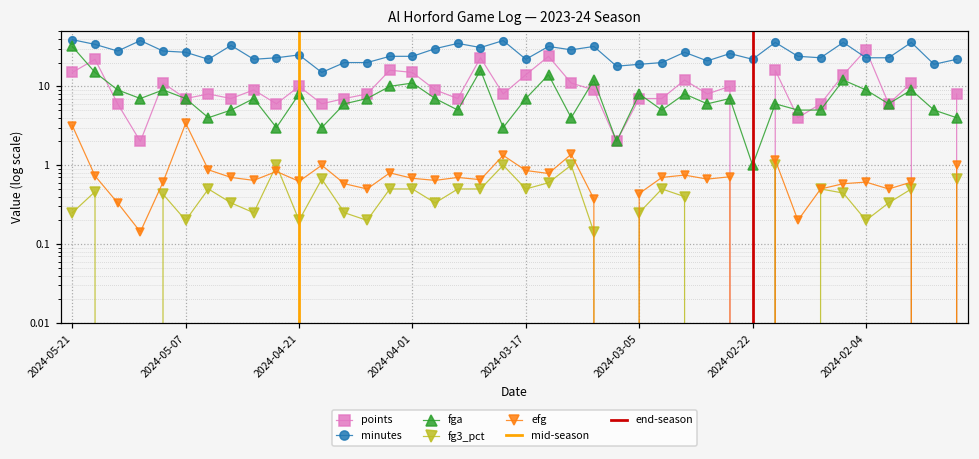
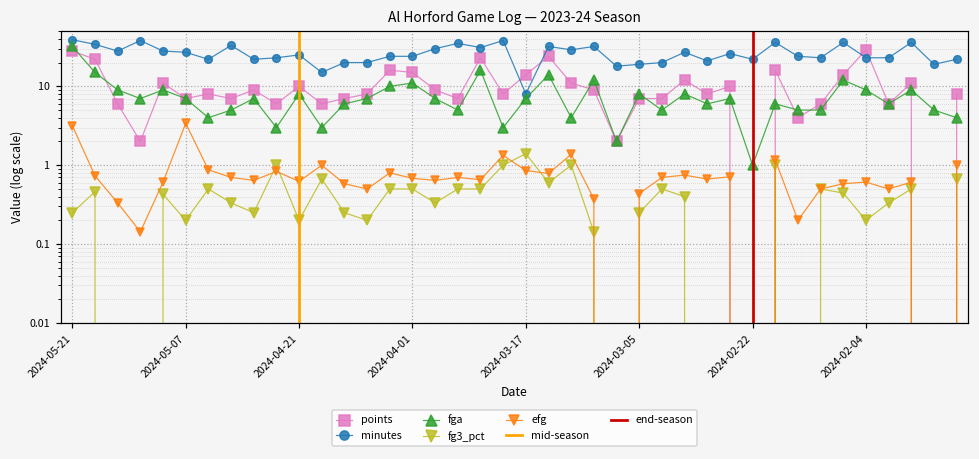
points, 2024-05-21: 15 -> 28
minutes, 2024-03-17: 22 -> 8
fg3_pct, 2024-03-17: 0.5 -> 1.4
